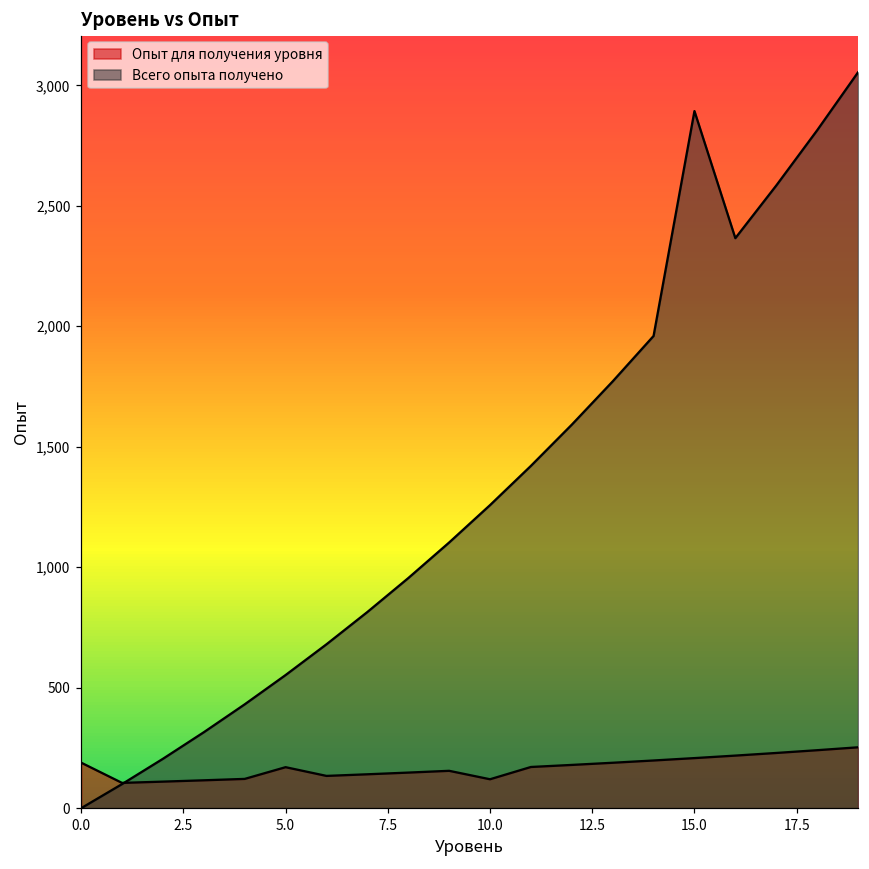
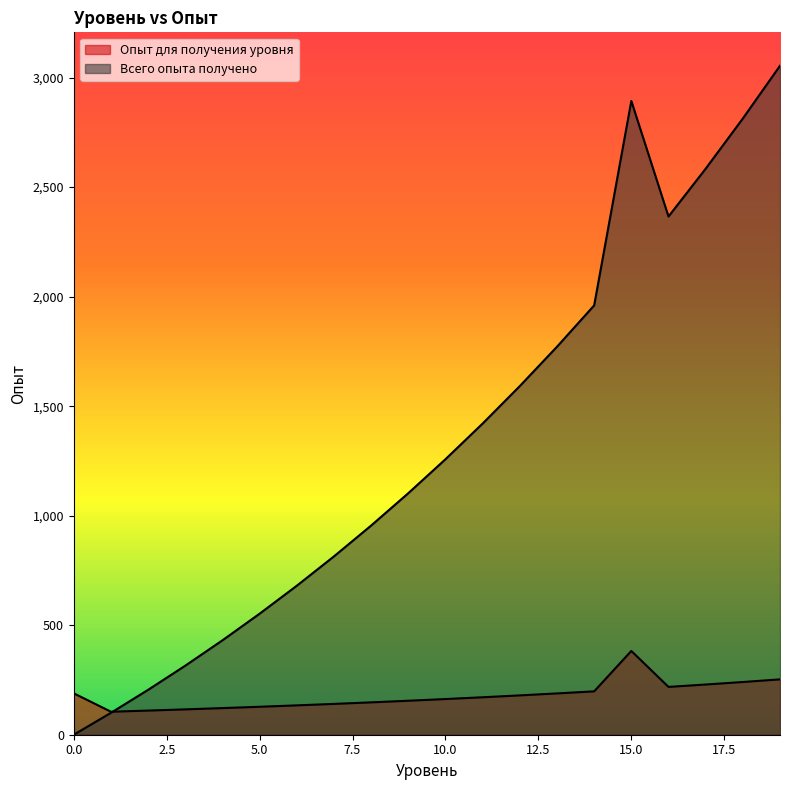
Опыт для получения уровня, 5.0: 170 -> 130
Опыт для получения уровня, 10.0: 120 -> 160
Опыт для получения уровня, 15.0: 210 -> 380
